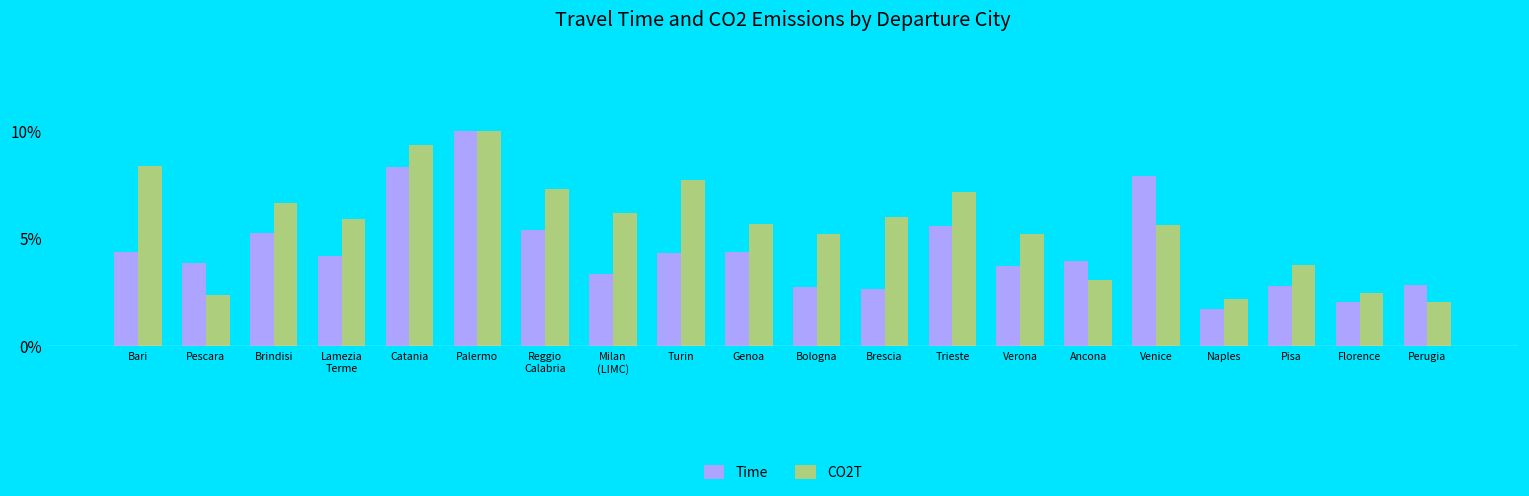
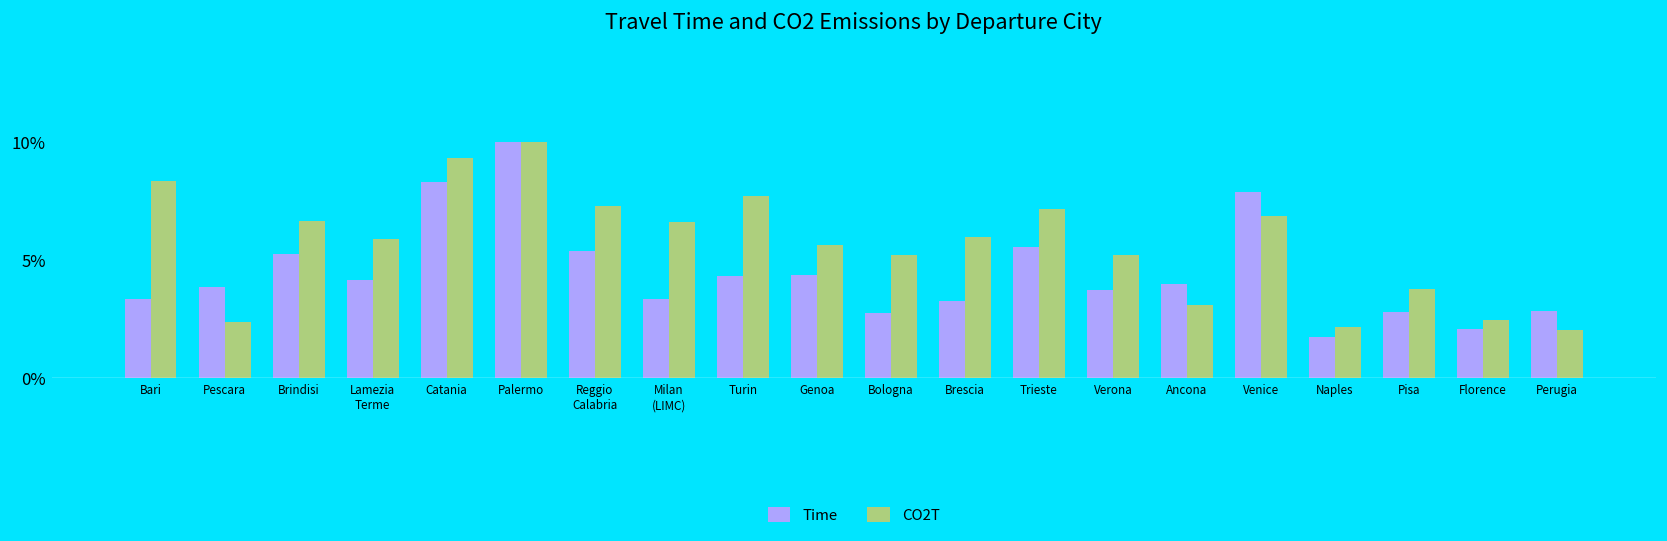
Time, Bari: 4.3% -> 3.3%
CO2T, Milan (LIMC): 6.2% -> 6.6%
Time, Brescia: 2.6% -> 3.3%
CO2T, Venice: 5.6% -> 6.9%
